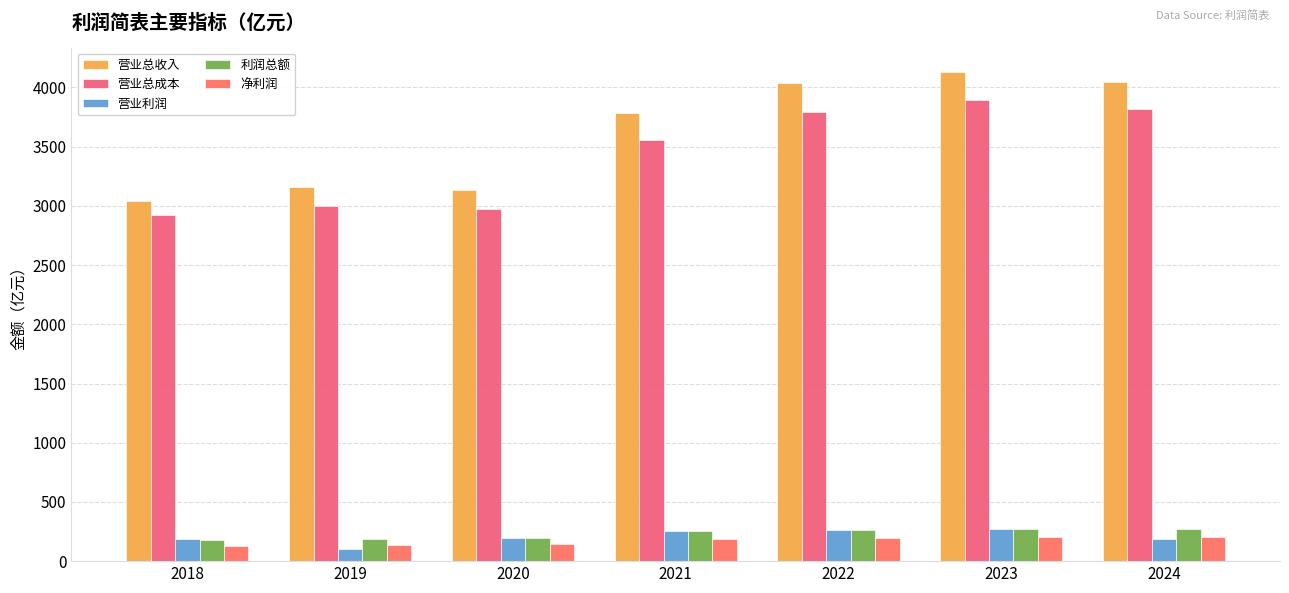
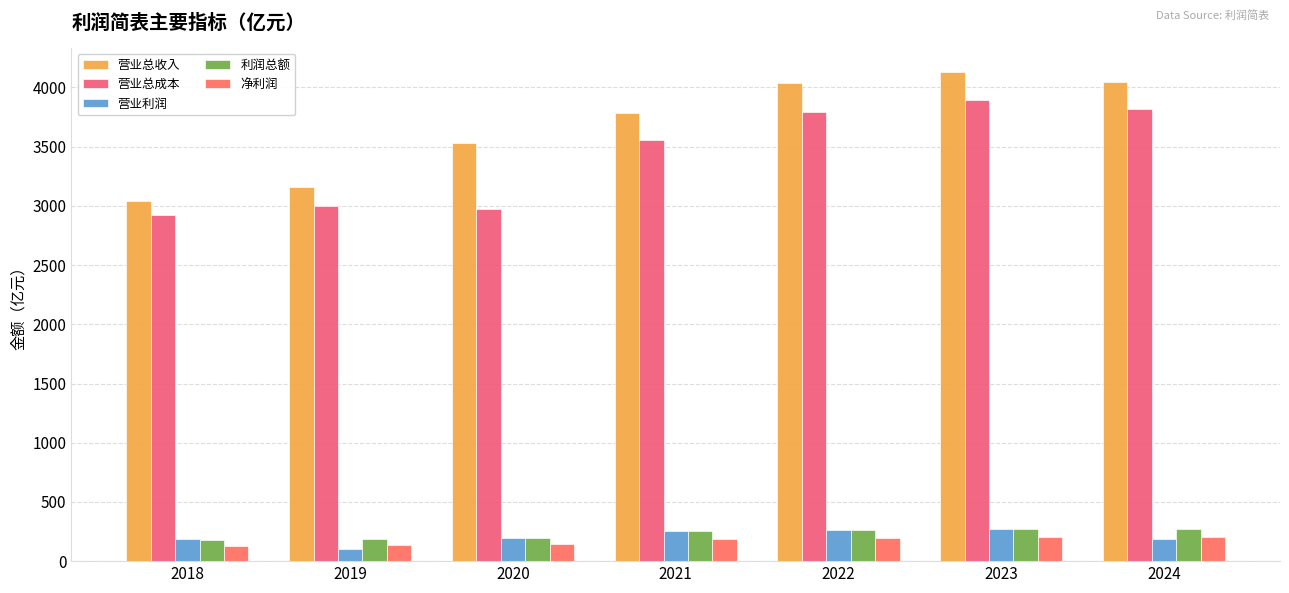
营业总收入, 2020: 3130 -> 3530
